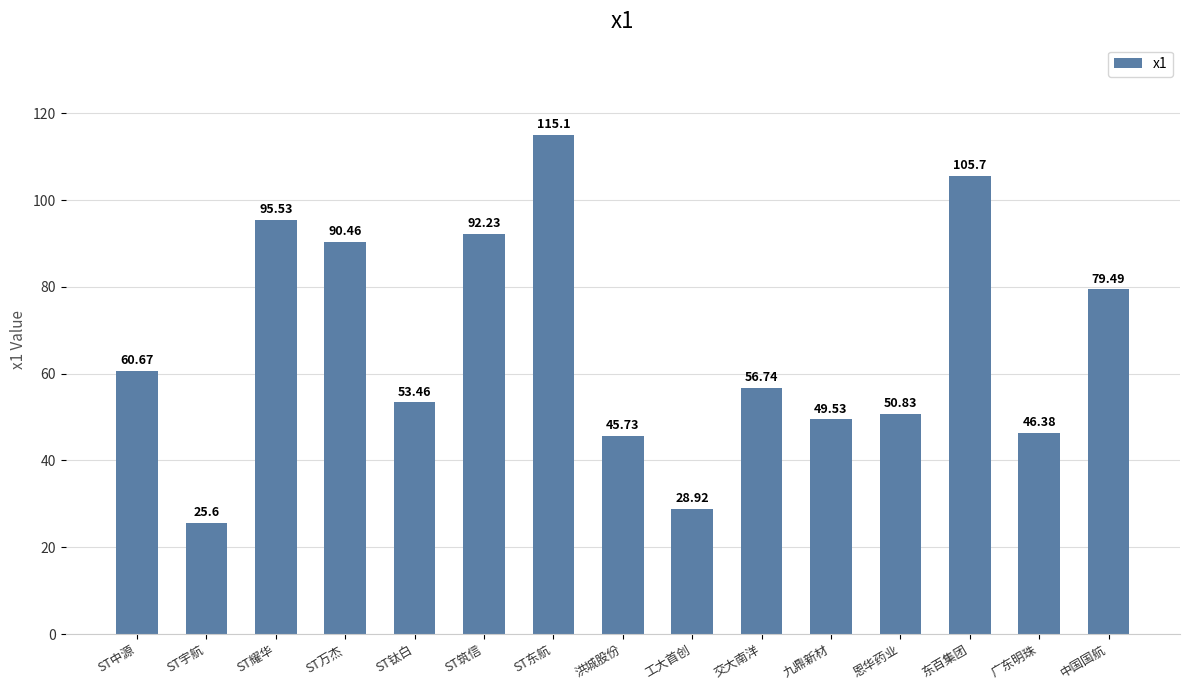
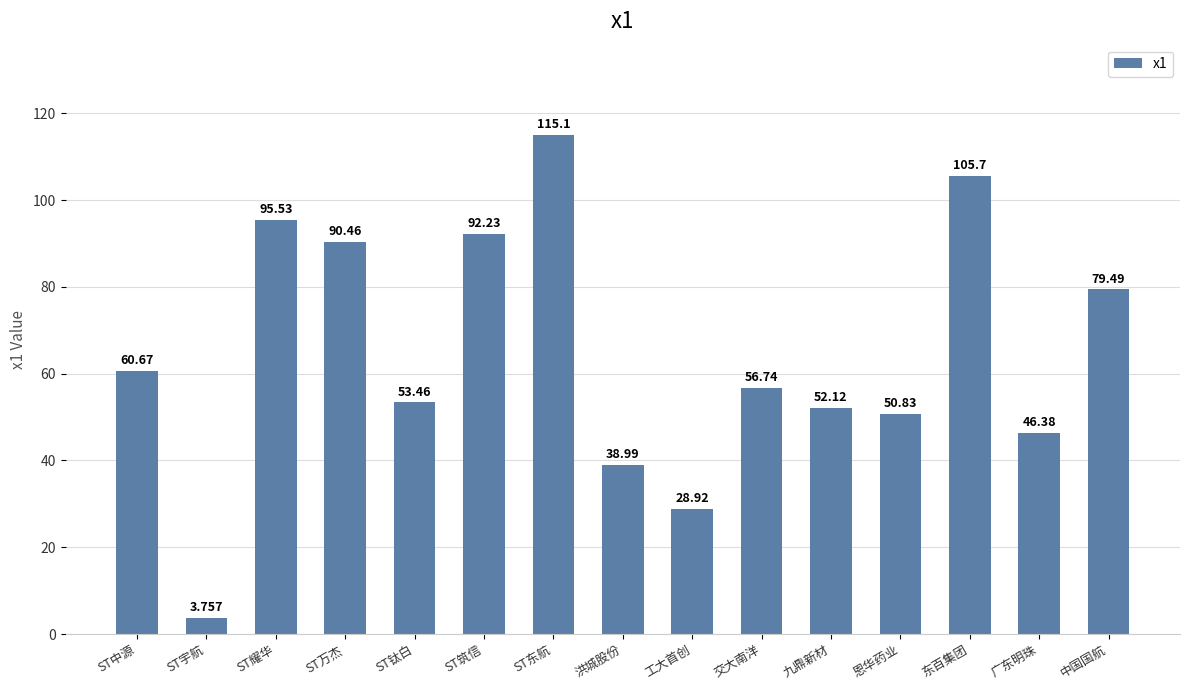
ST宇航: 25.6 -> 3.757
洪城股份: 45.73 -> 38.99
九鼎新材: 49.53 -> 52.12
